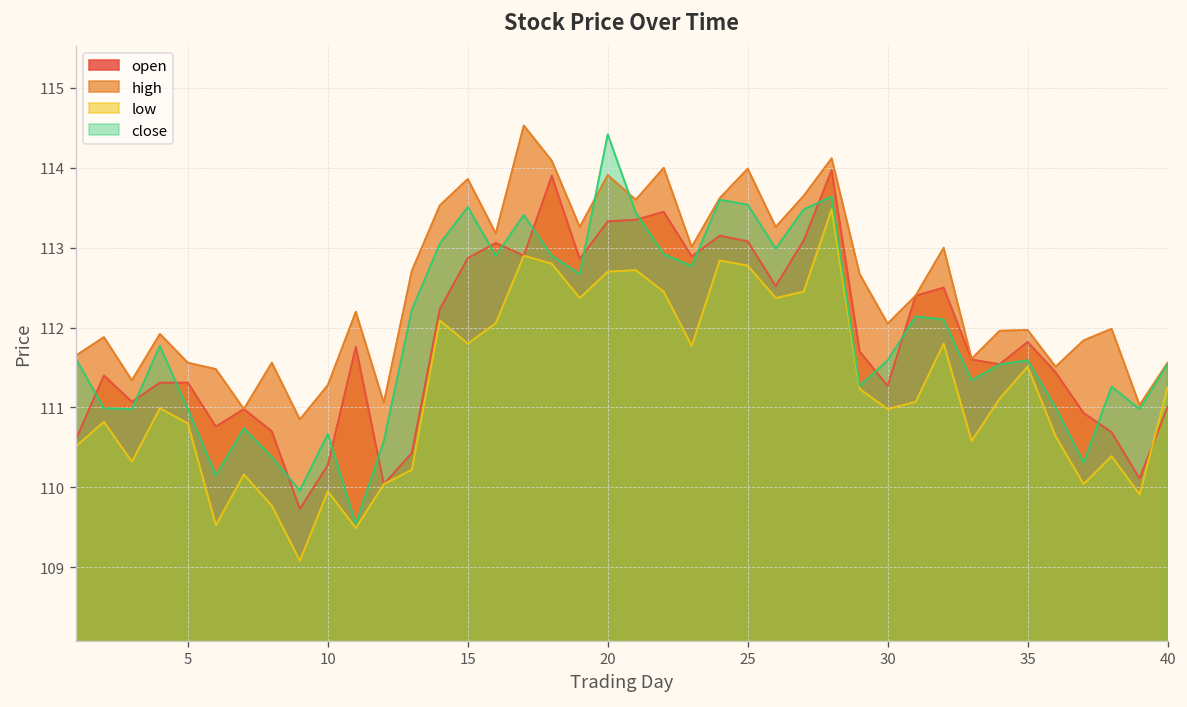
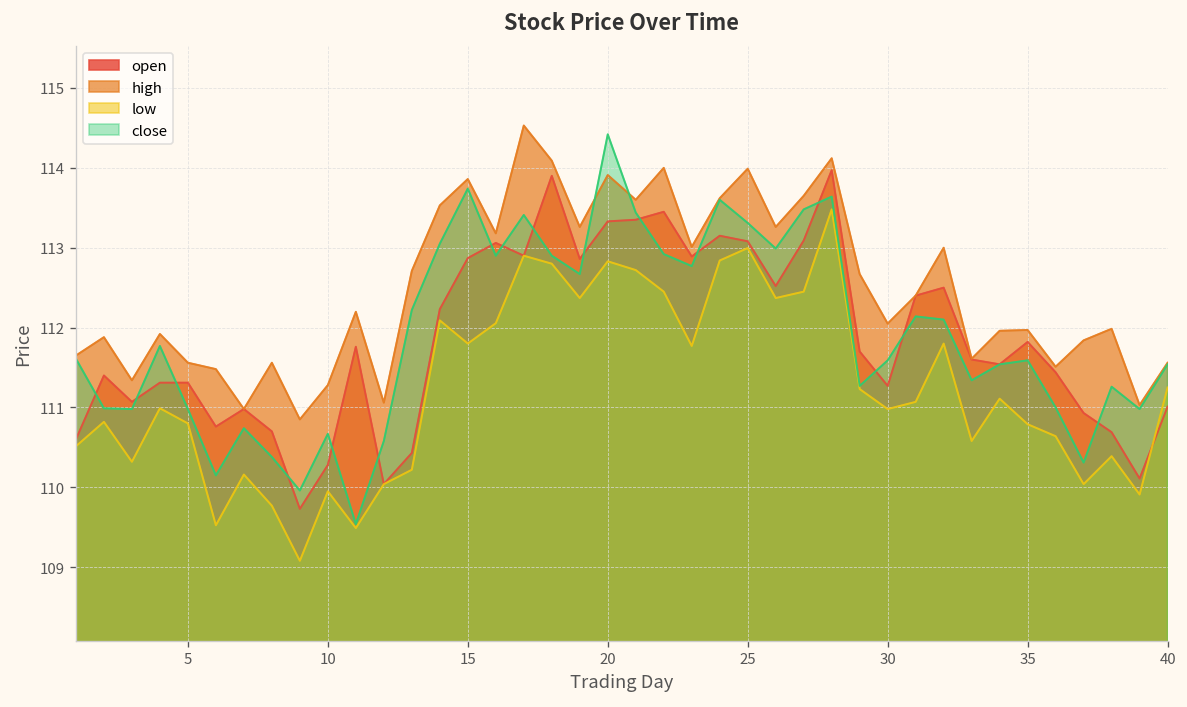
close, 15: 113.5 -> 113.7
low, 20: 112.7 -> 112.8
low, 25: 112.8 -> 113.0
close, 25: 113.5 -> 113.3
low, 35: 111.5 -> 110.8
